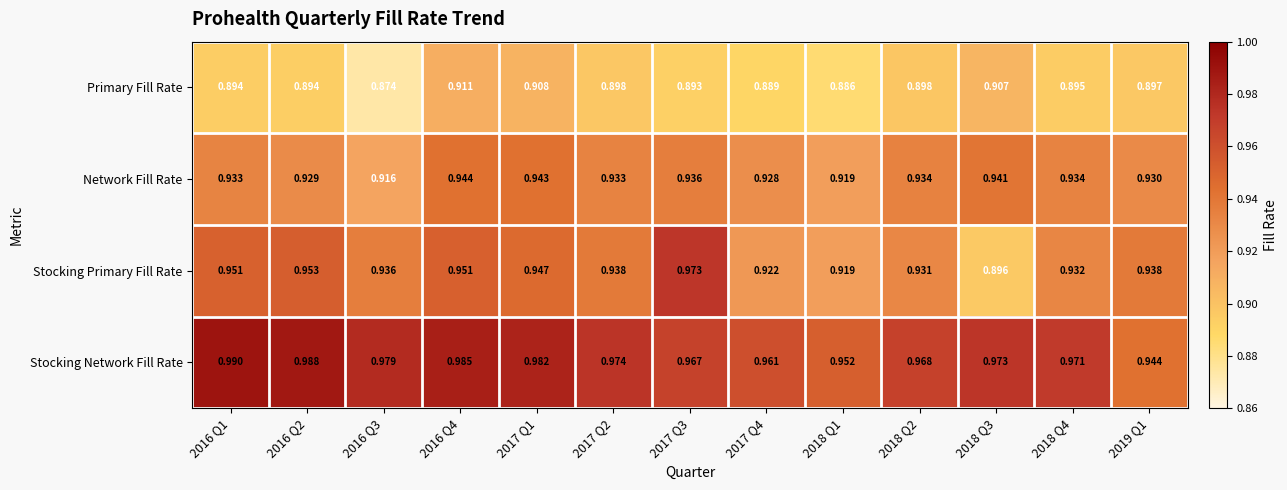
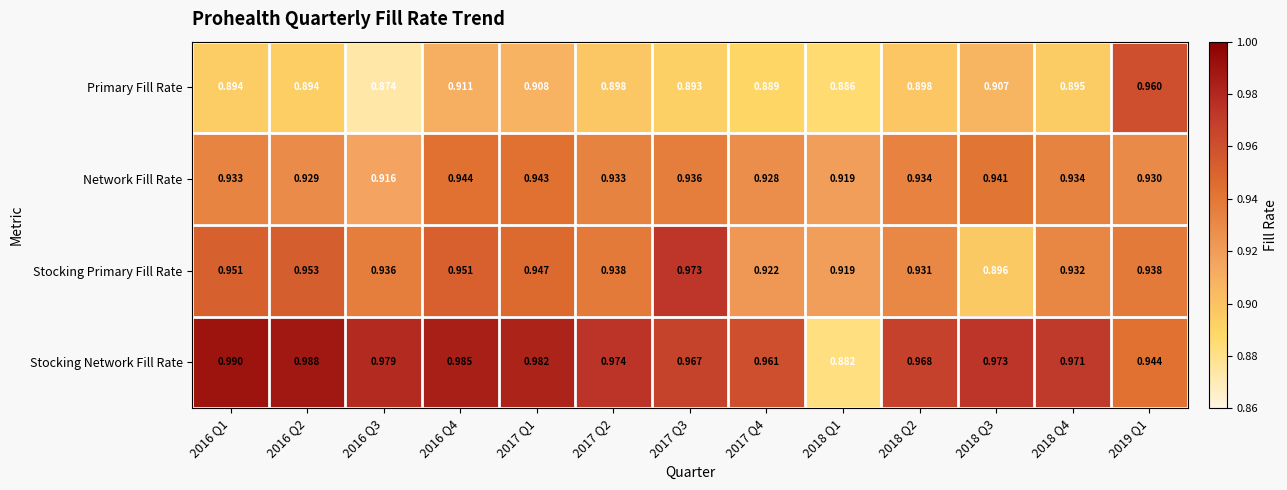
Primary Fill Rate, 2019 Q1: 0.897 -> 0.960
Stocking Network Fill Rate, 2018 Q1: 0.952 -> 0.882
